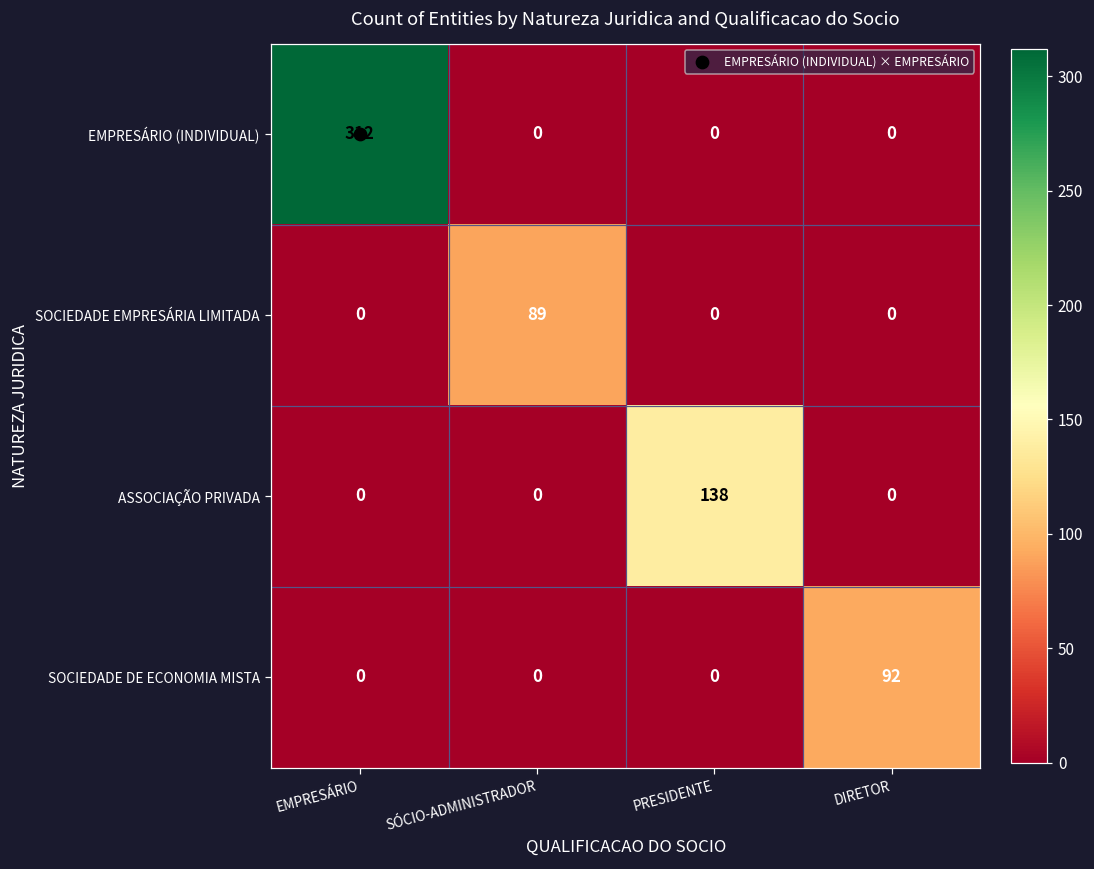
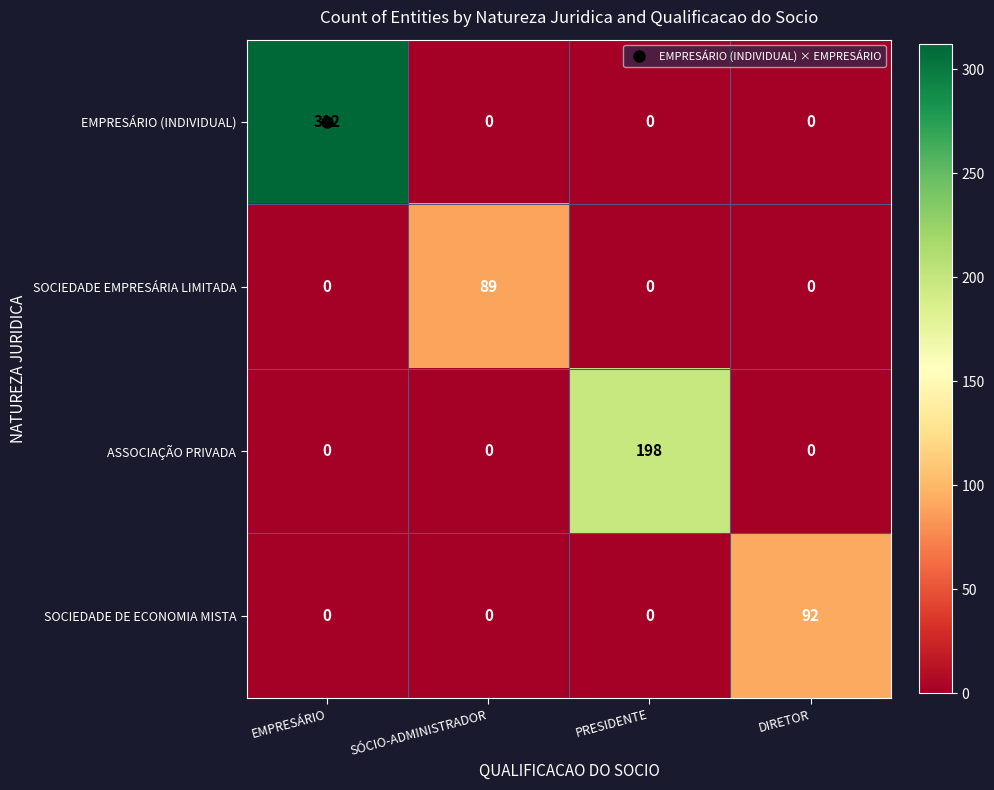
ASSOCIAÇÃO PRIVADA, PRESIDENTE: 138 -> 198
